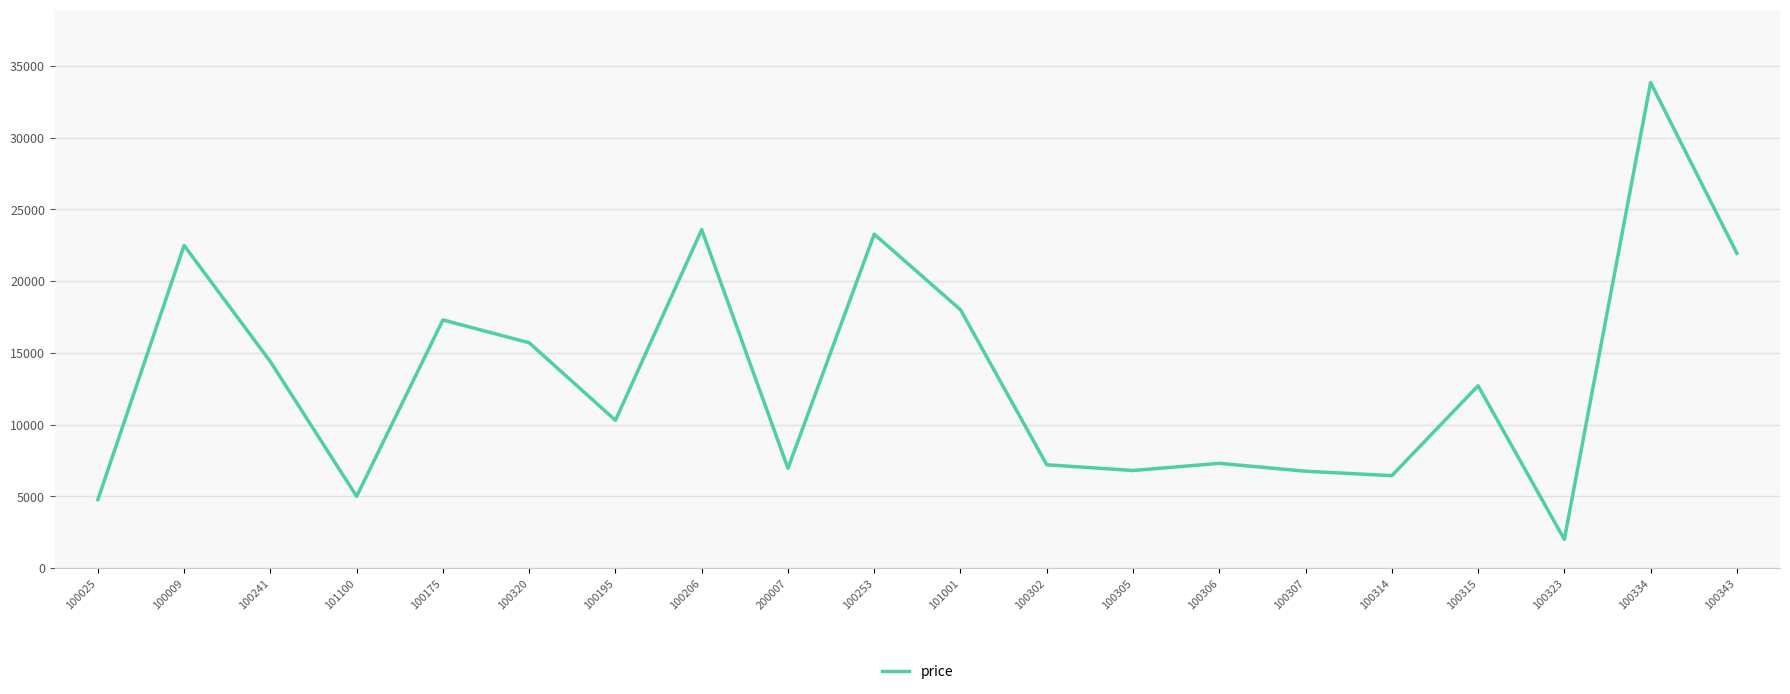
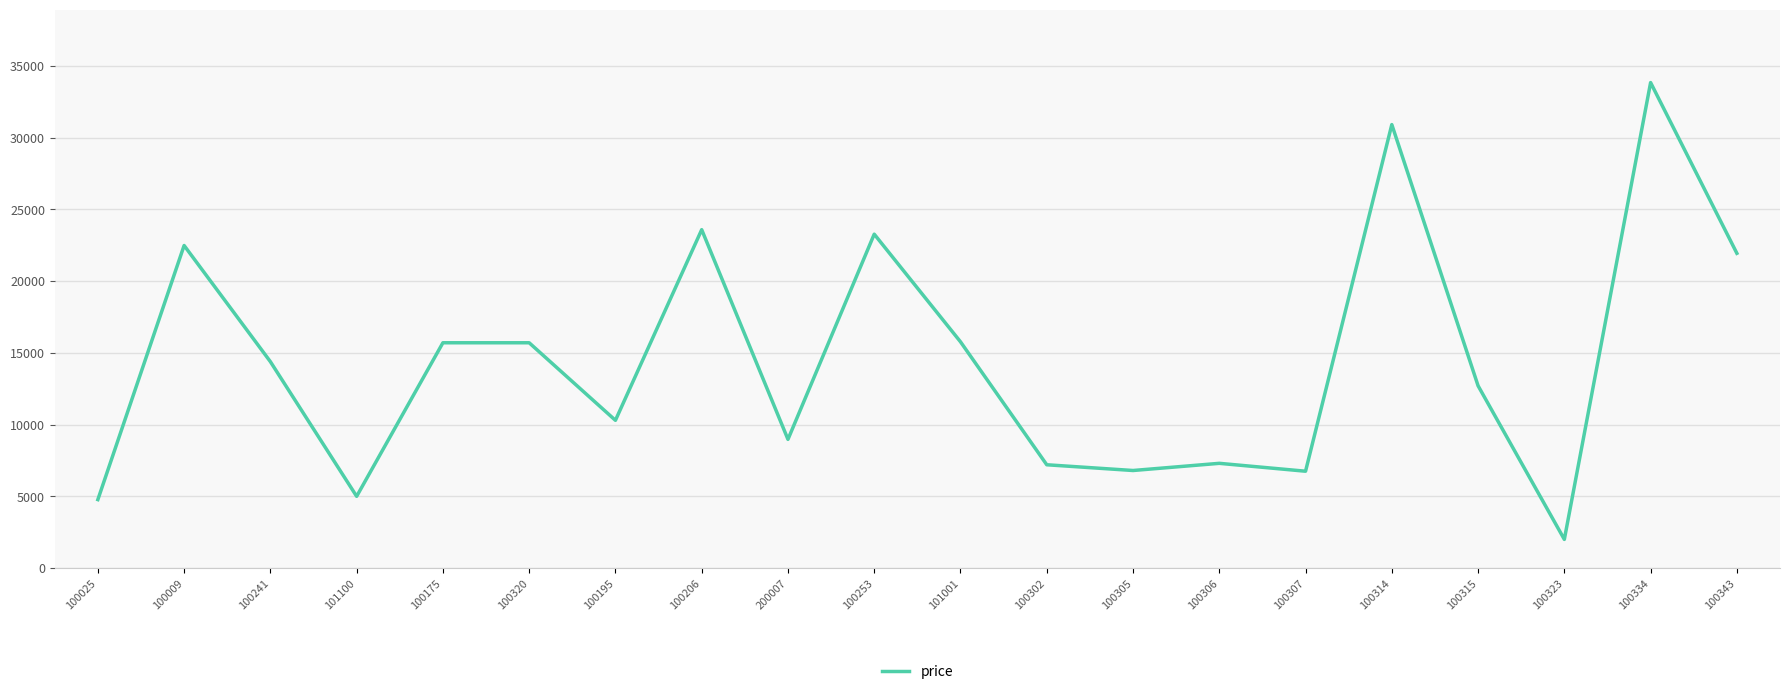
100175: 17300 -> 15700
200007: 7000 -> 9000
101001: 18000 -> 15800
100314: 6400 -> 30900
